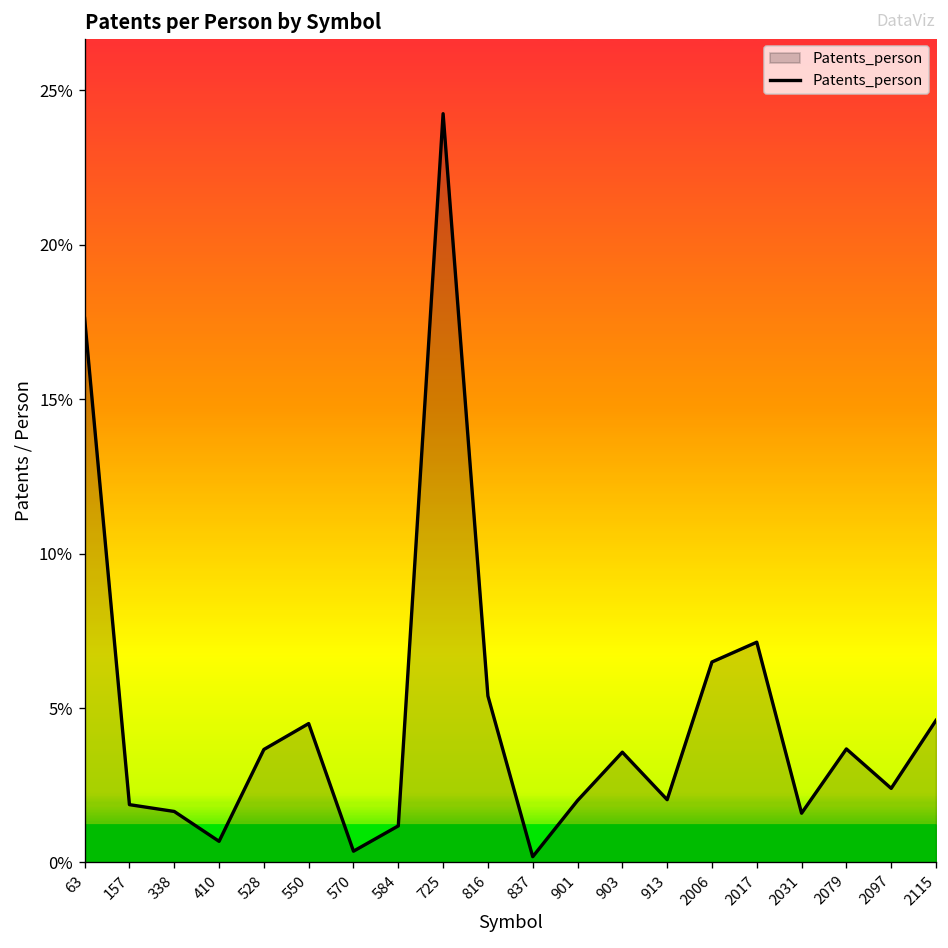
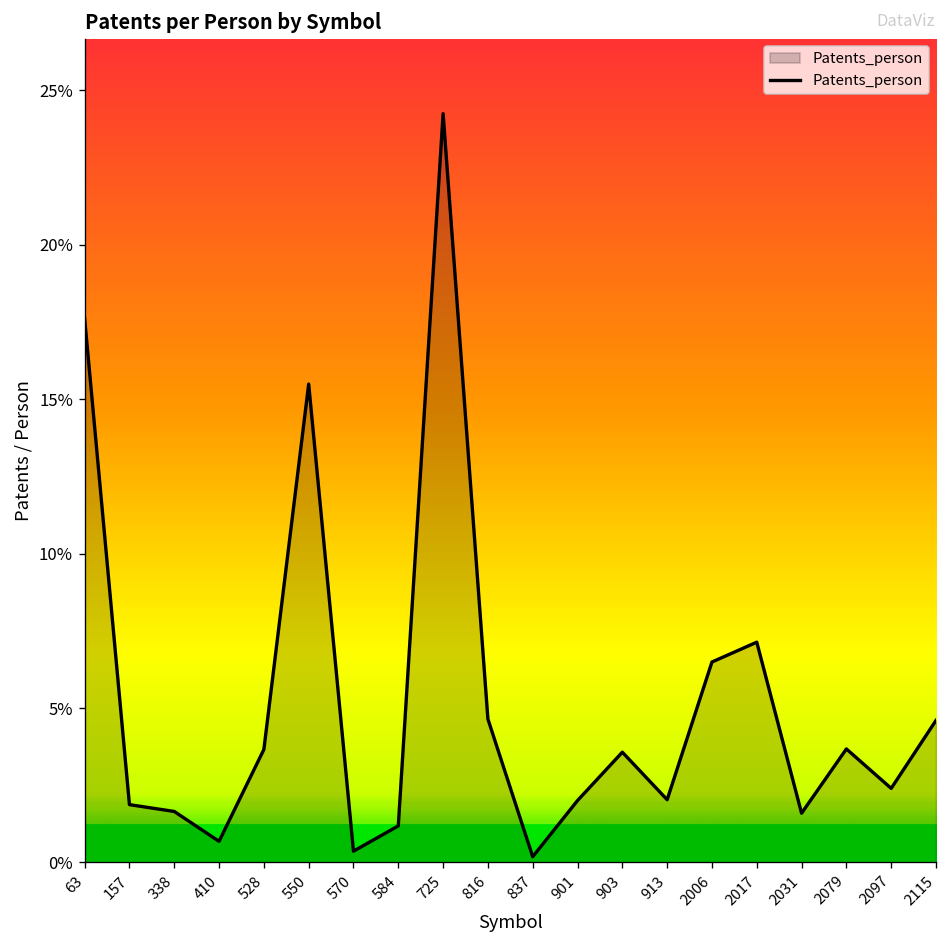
Patents_person, 550: 4.5% -> 15.5%
Patents_person, 816: 5.4% -> 4.6%
